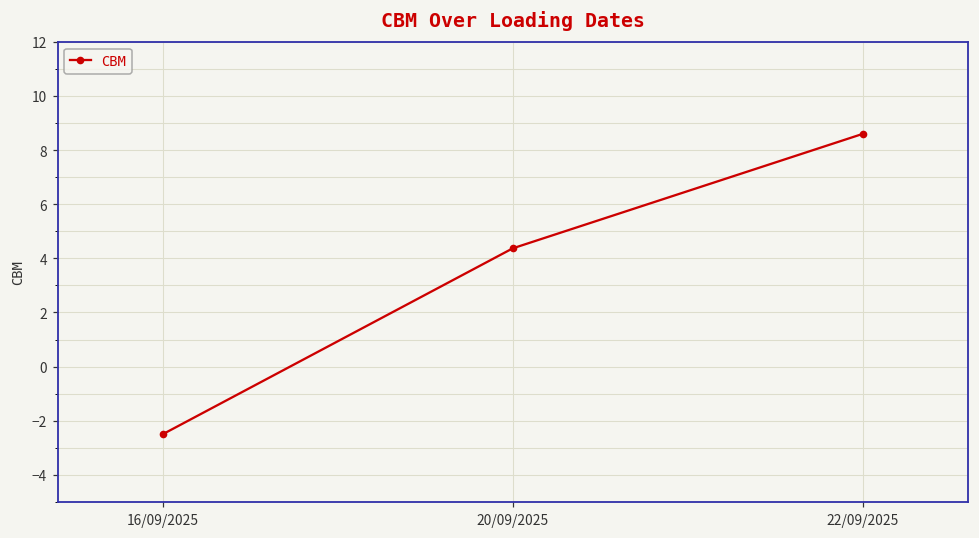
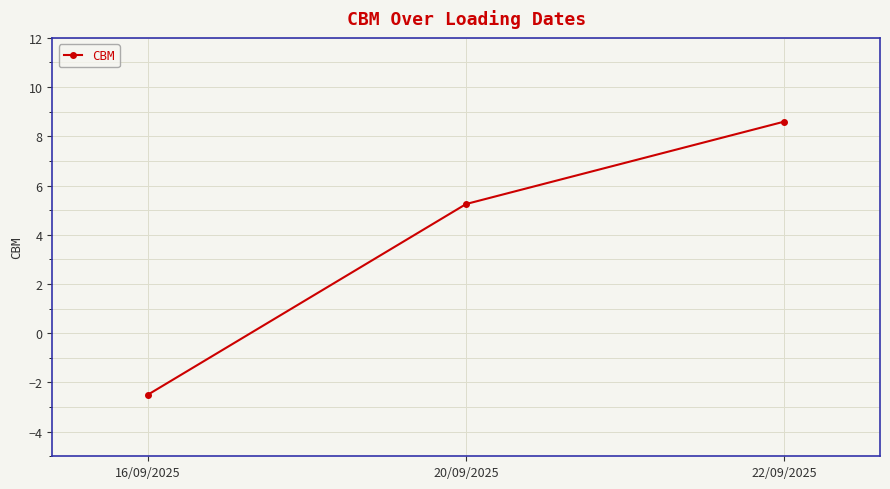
20/09/2025: 4.4 -> 5.3
